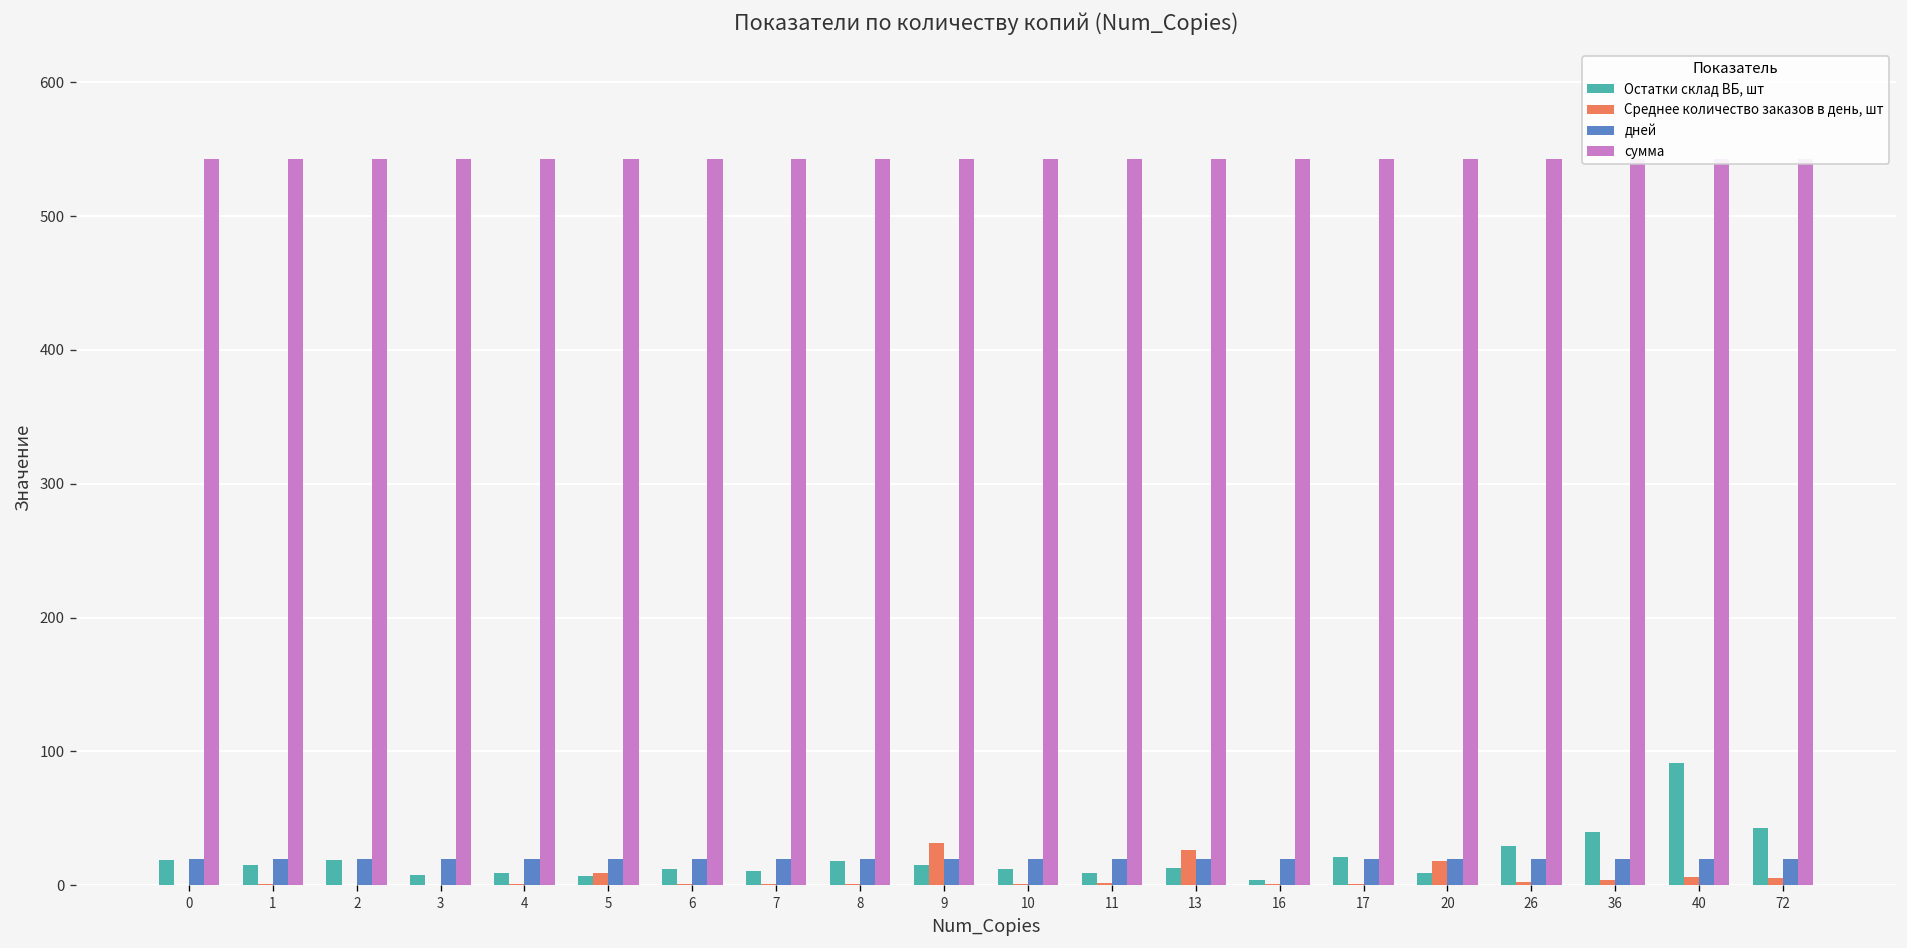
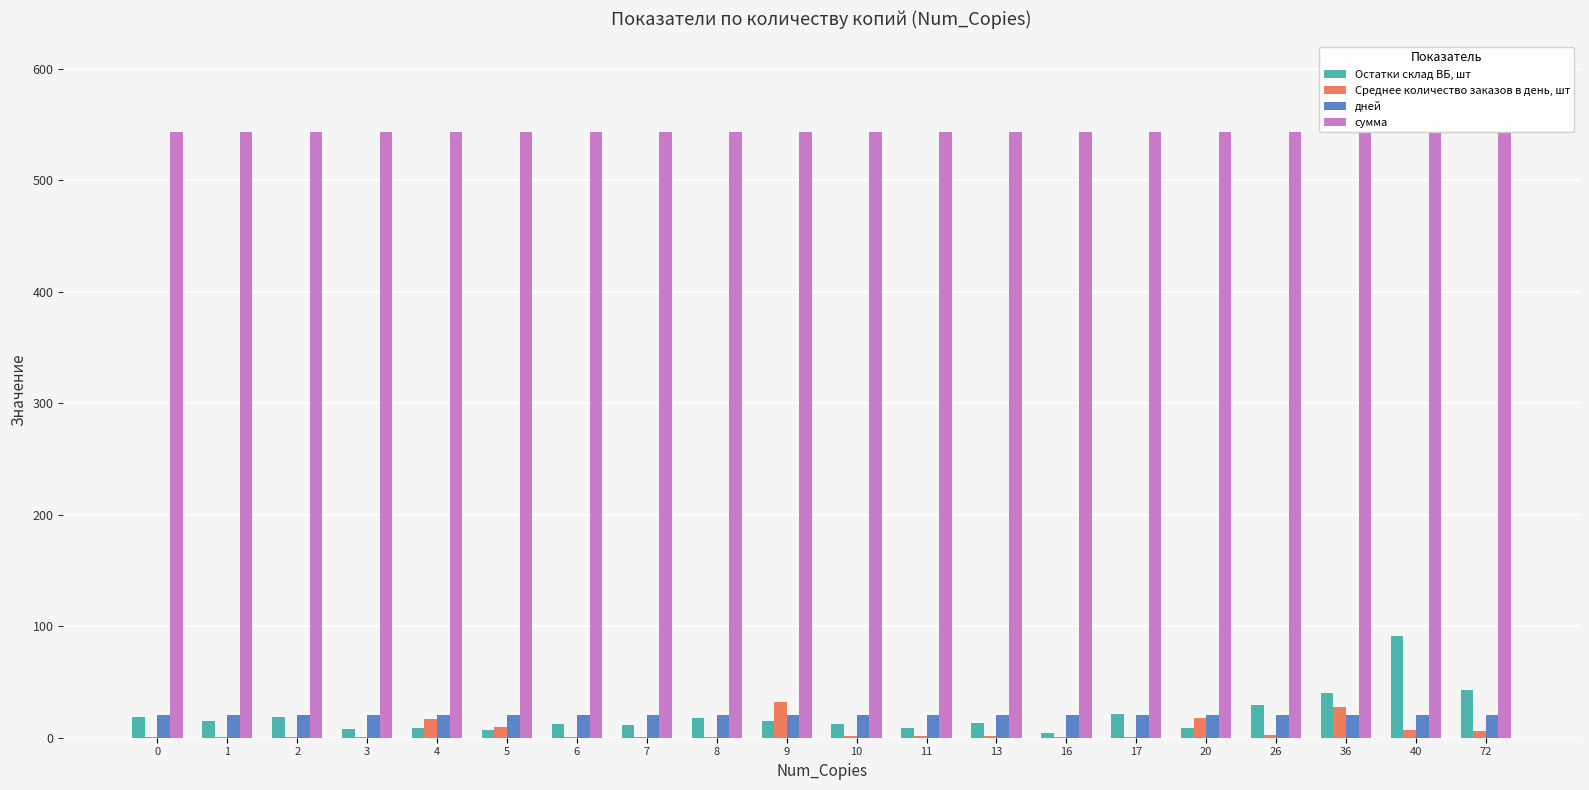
Среднее количество заказов в день, шт, 4: 1 -> 17
Среднее количество заказов в день, шт, 13: 27 -> 1
Среднее количество заказов в день, шт, 36: 4 -> 27
